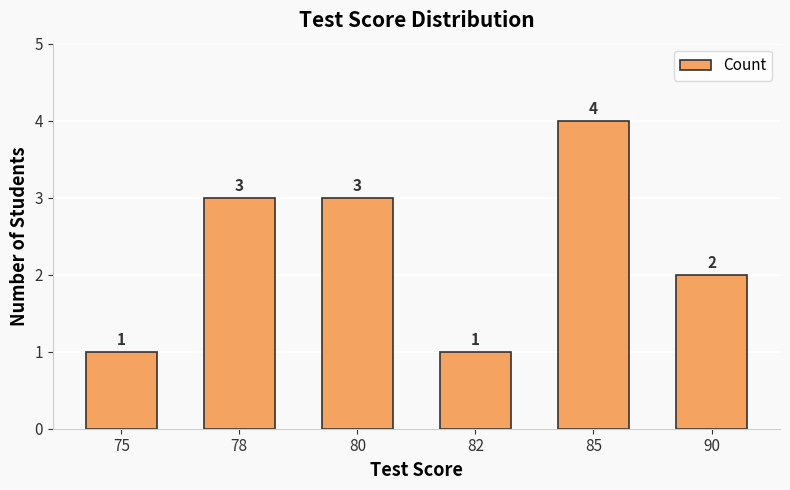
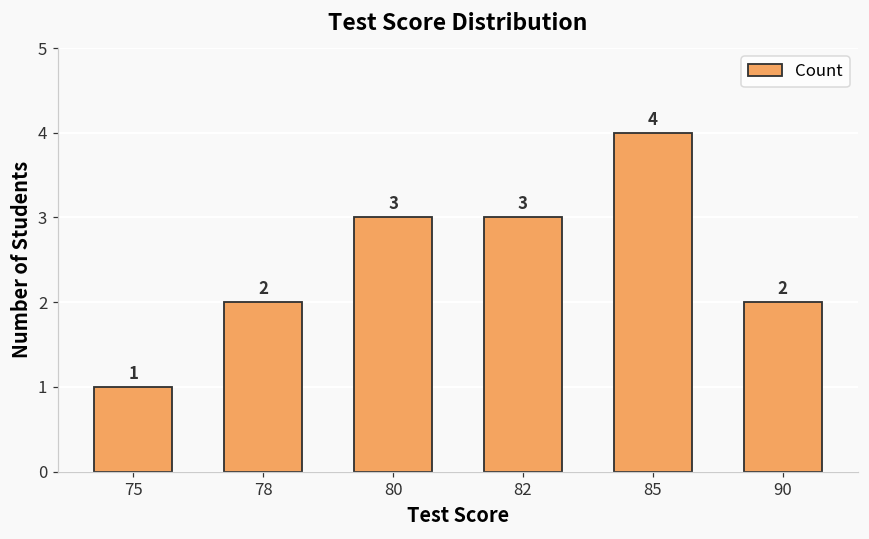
78: 3 -> 2
82: 1 -> 3
